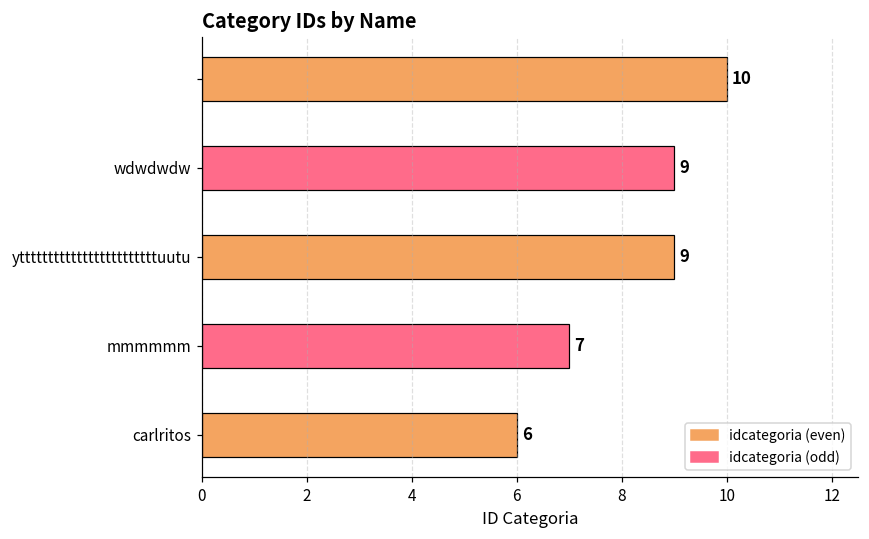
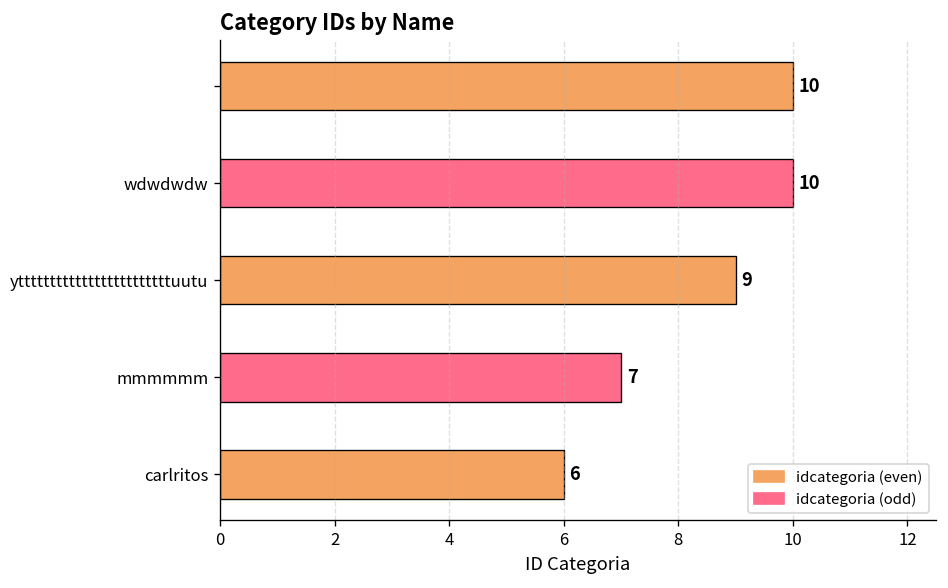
wdwdwdw: 9 -> 10
